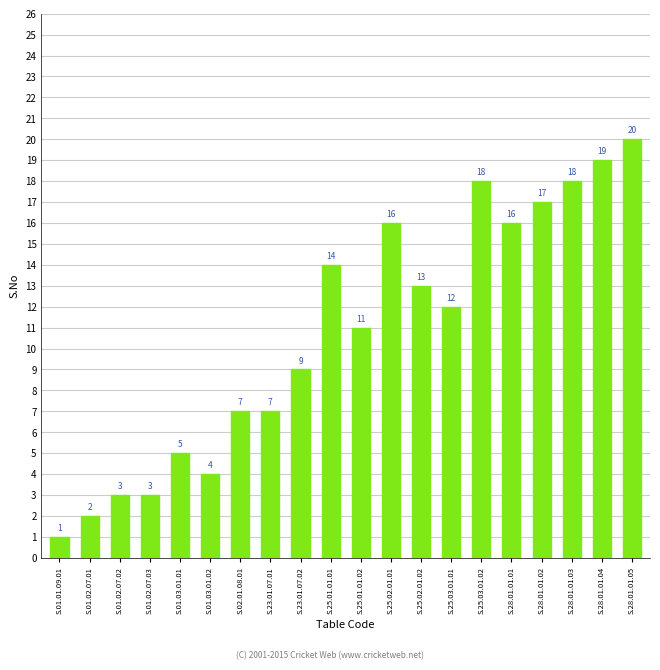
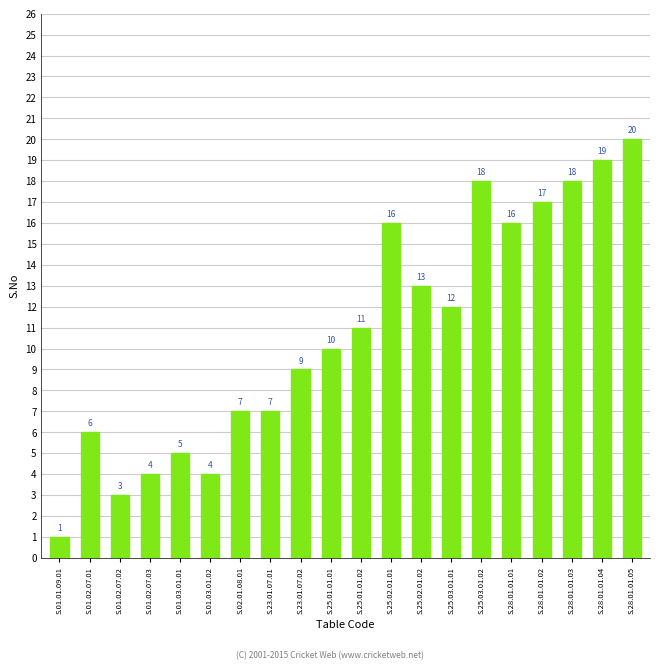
S.01.02.07.01: 2 -> 6
S.01.02.07.03: 3 -> 4
S.25.01.01.01: 14 -> 10
